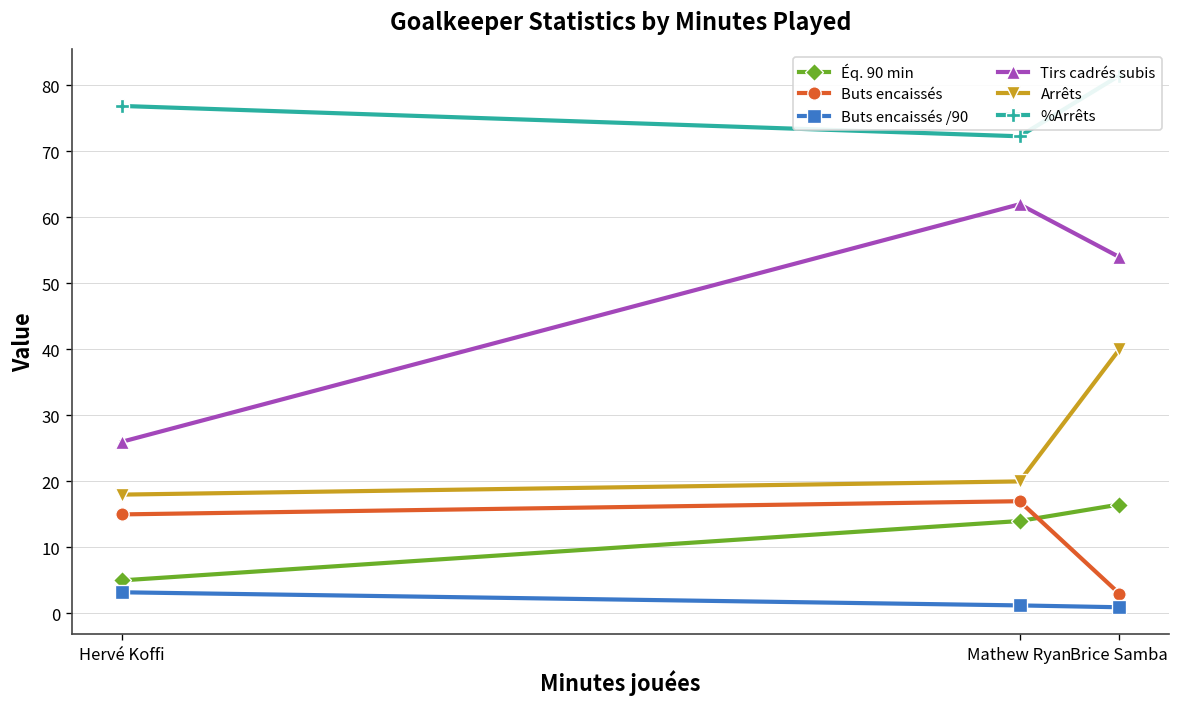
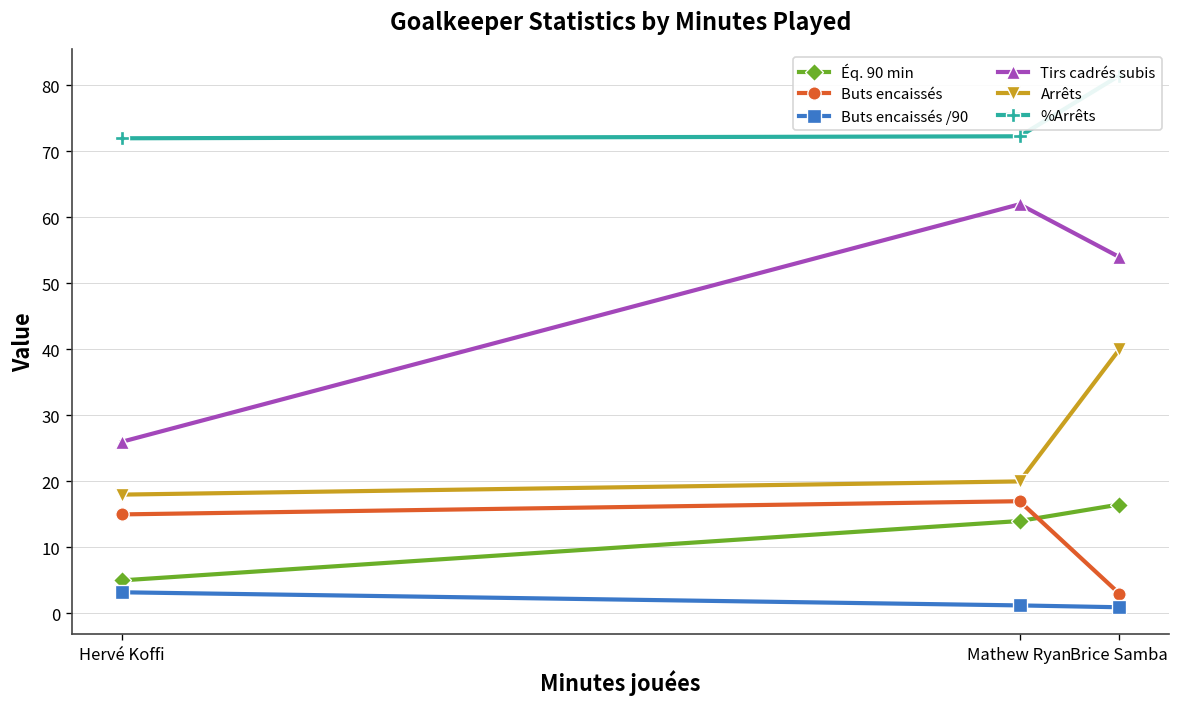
%Arrêts, Hervé Koffi: 77 -> 72
